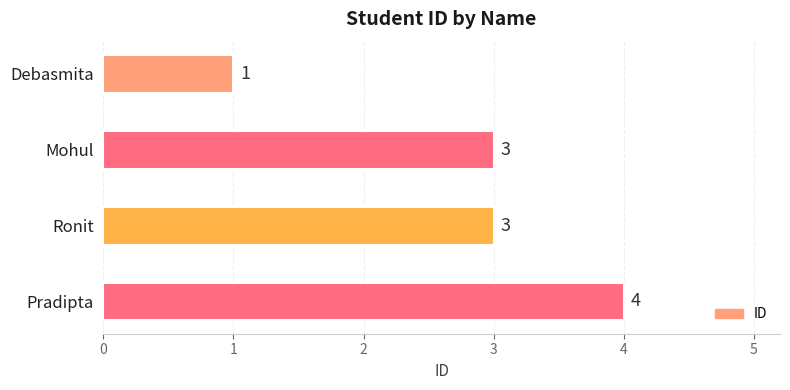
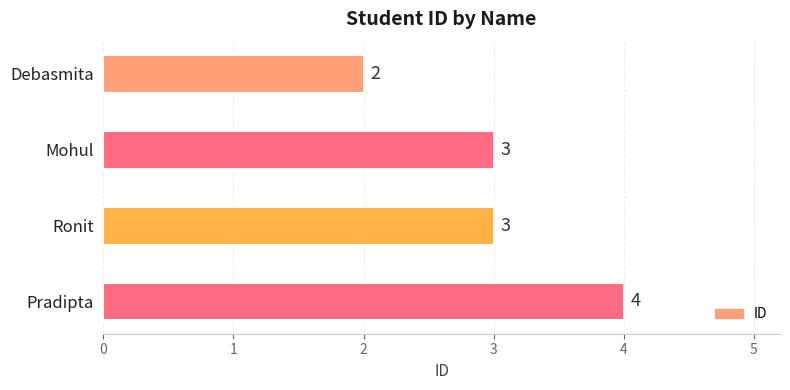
Debasmita: 1 -> 2
